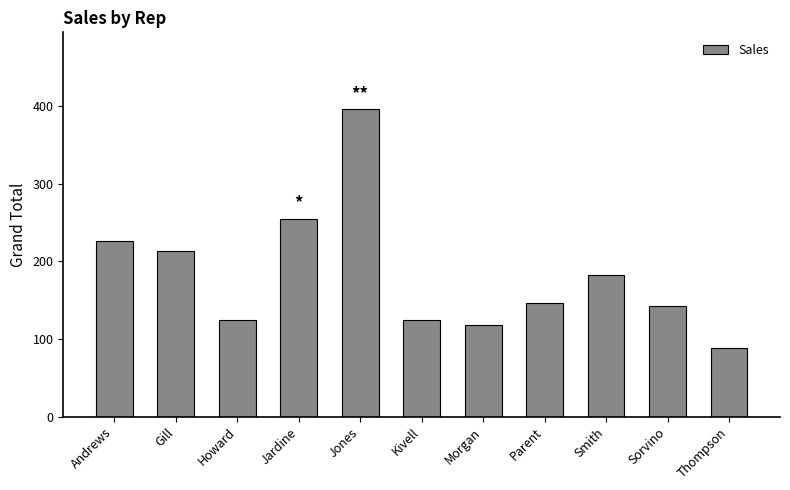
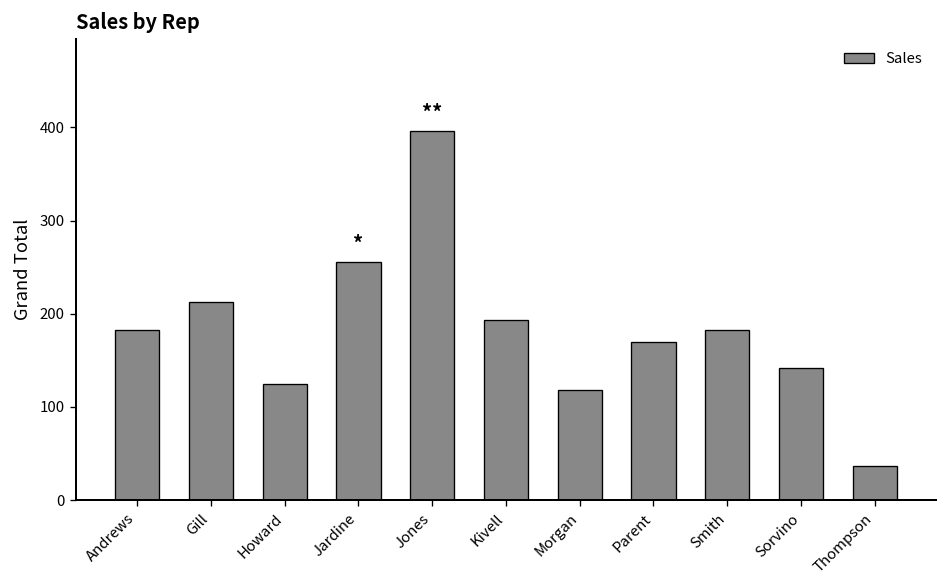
Andrews: 230 -> 180
Kivell: 120 -> 190
Parent: 150 -> 170
Thompson: 90 -> 40
